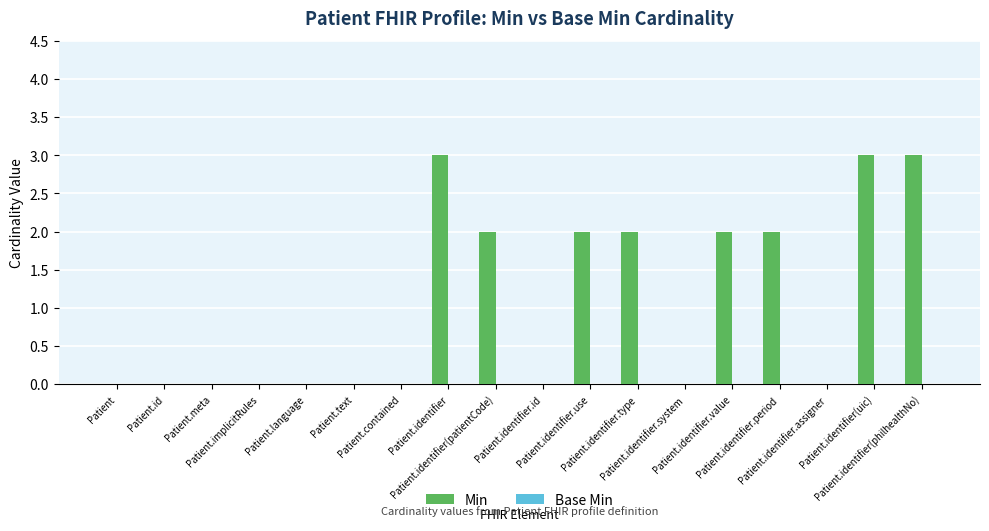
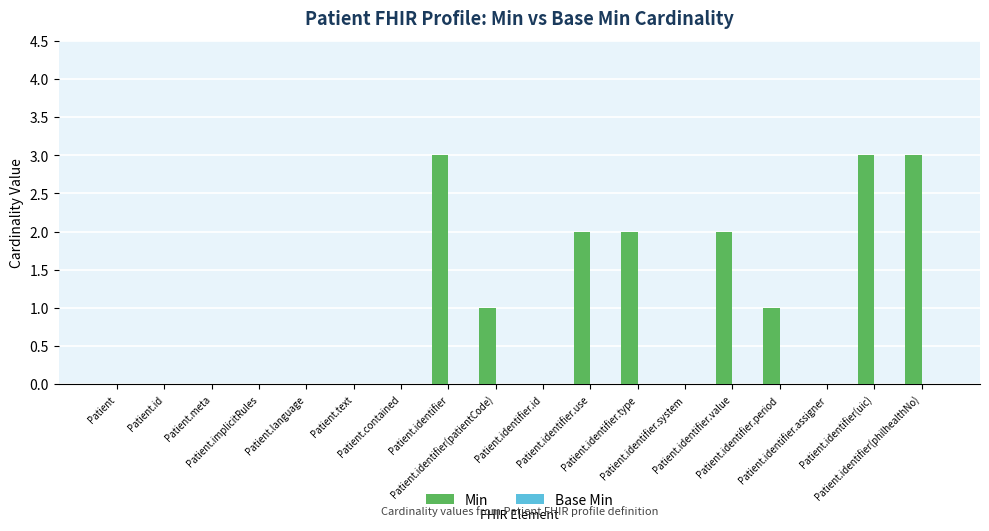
Min, Patient.identifier(patientCode): 2 -> 1
Min, Patient.identifier.period: 2 -> 1
